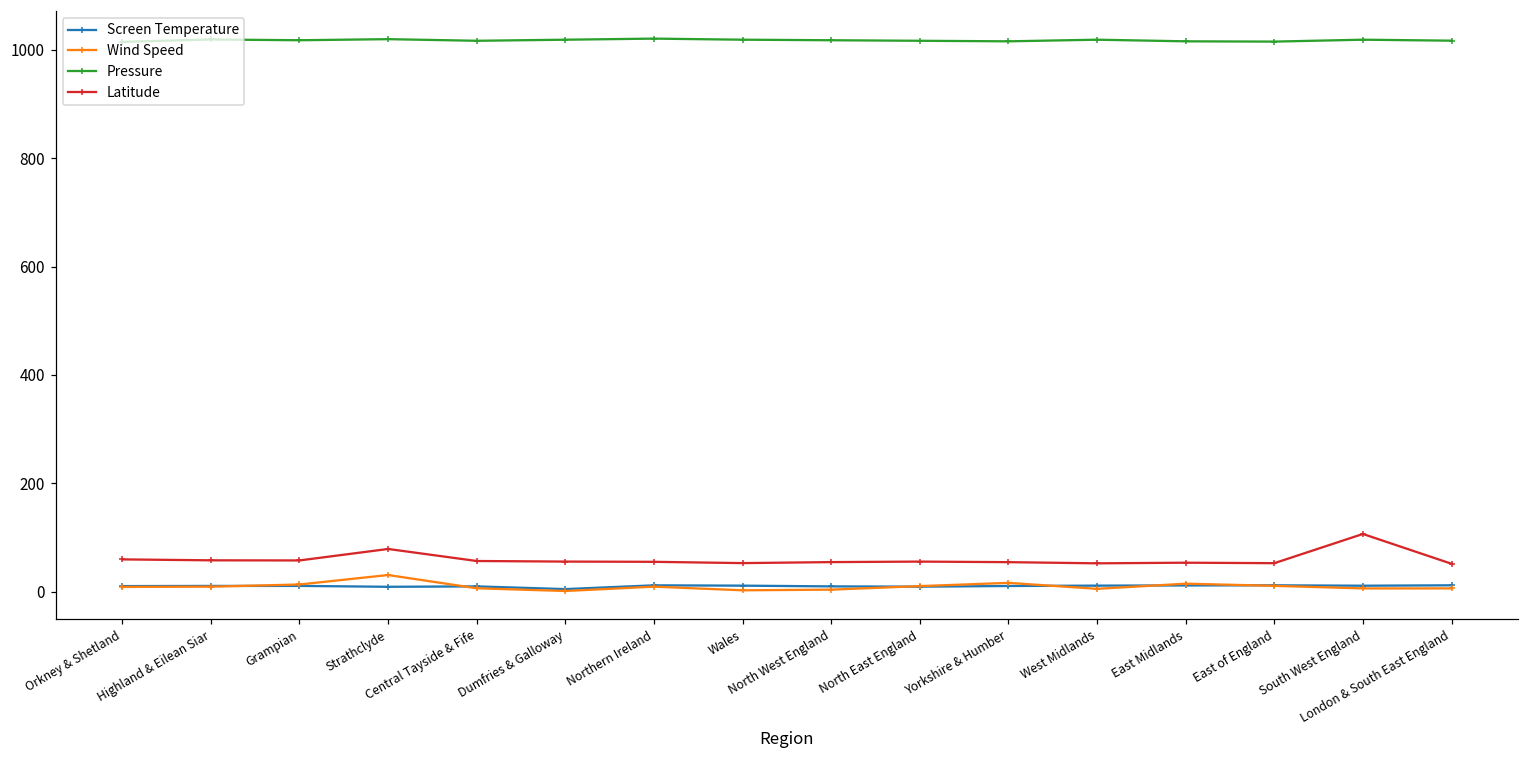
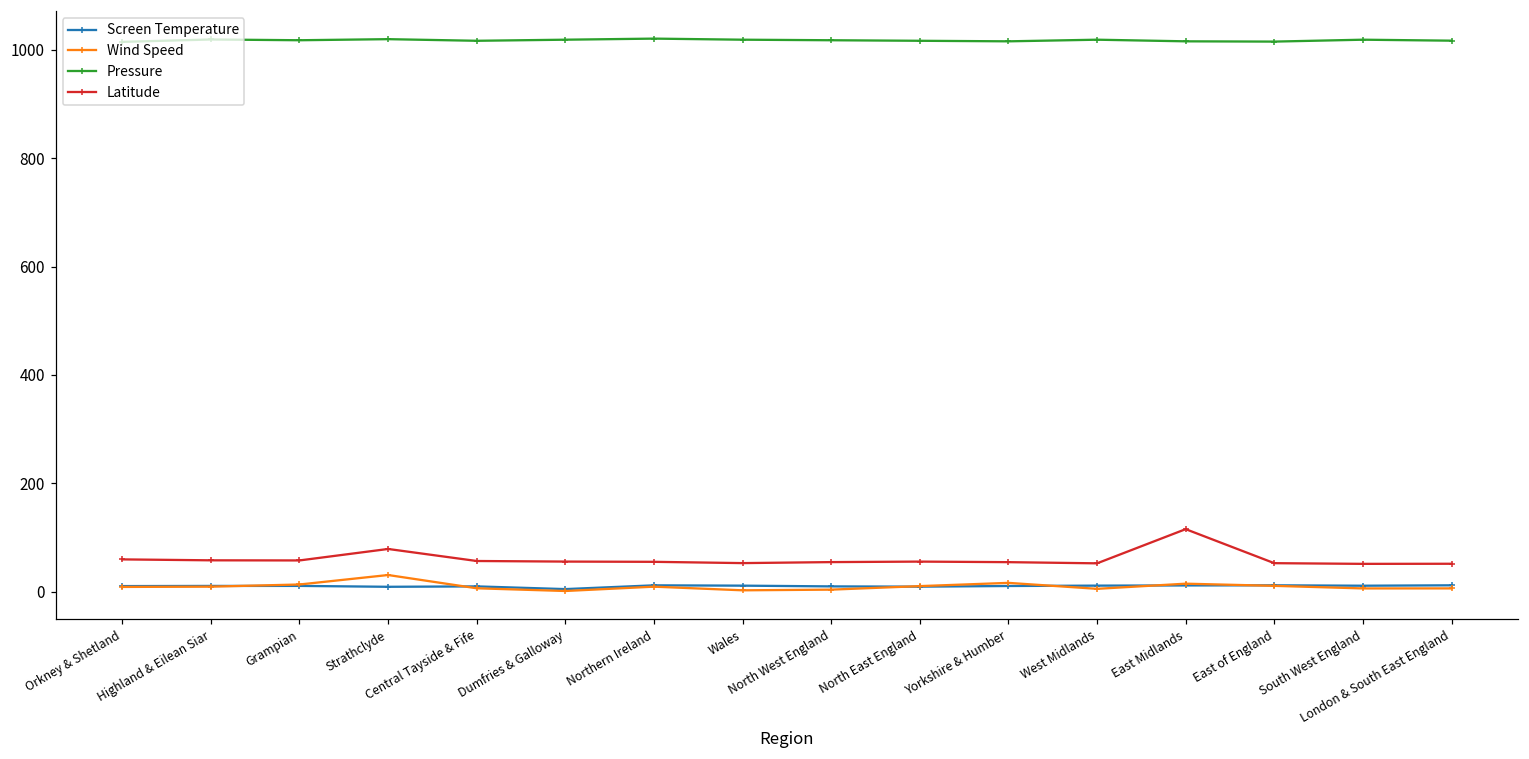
Latitude, East Midlands: 50 -> 120
Latitude, South West England: 110 -> 50
